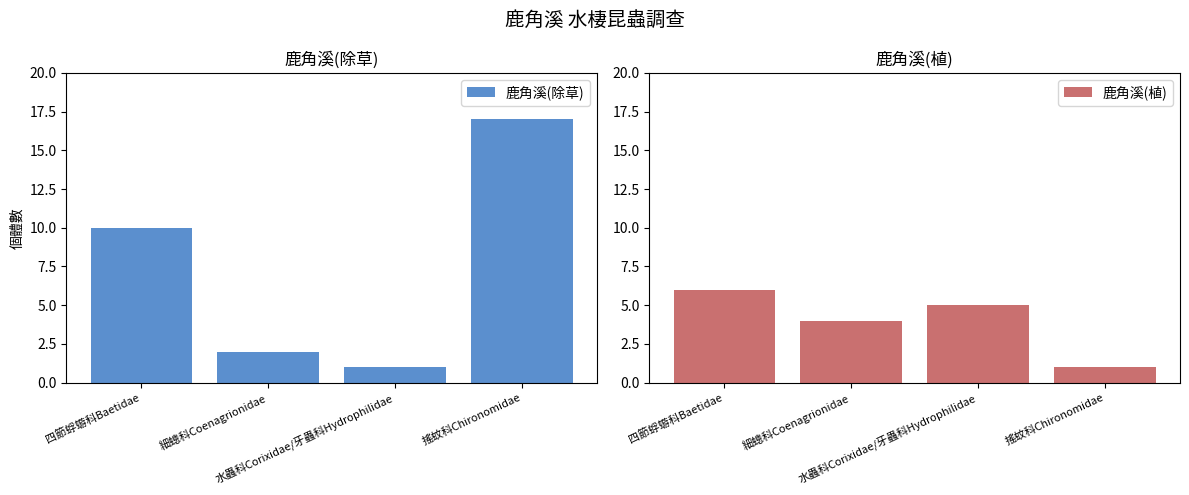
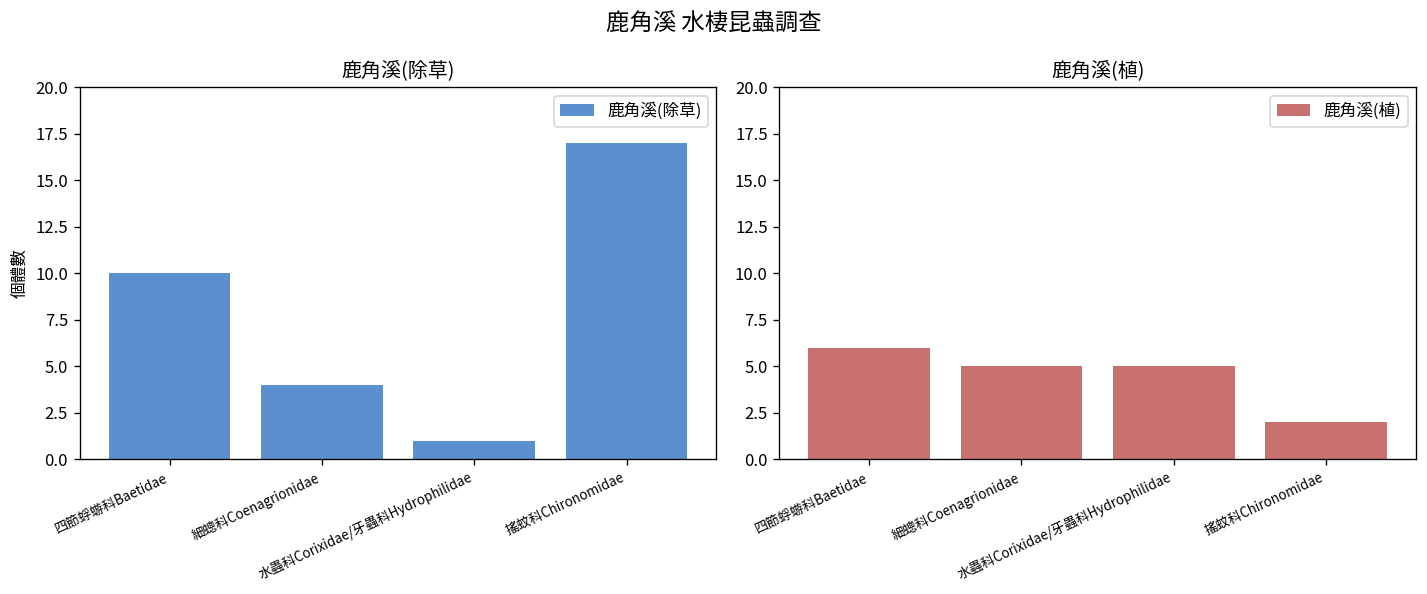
鹿角溪(除草), 細蟌科Coenagrionidae: 2 -> 4
鹿角溪(植), 細蟌科Coenagrionidae: 4 -> 5
鹿角溪(植), 搖蚊科Chironomidae: 1 -> 2
